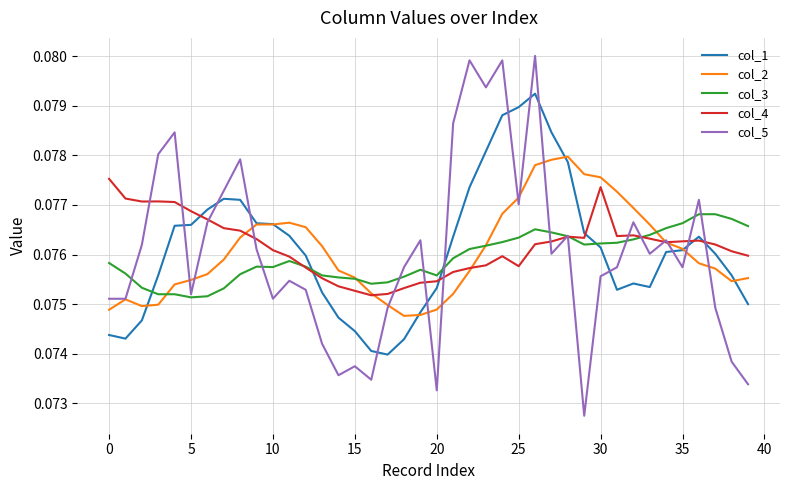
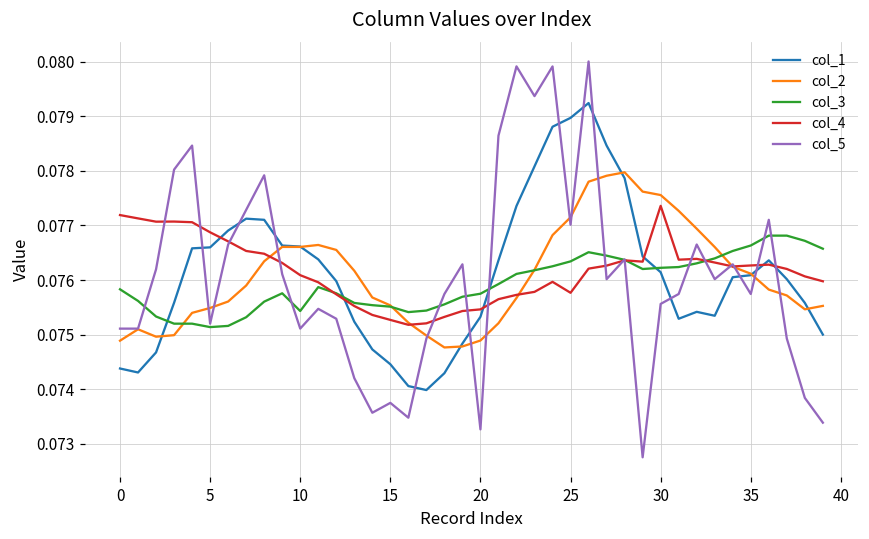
col_4, 0: 0.0775 -> 0.0772
col_3, 10: 0.0757 -> 0.0754
col_3, 20: 0.0756 -> 0.0757
